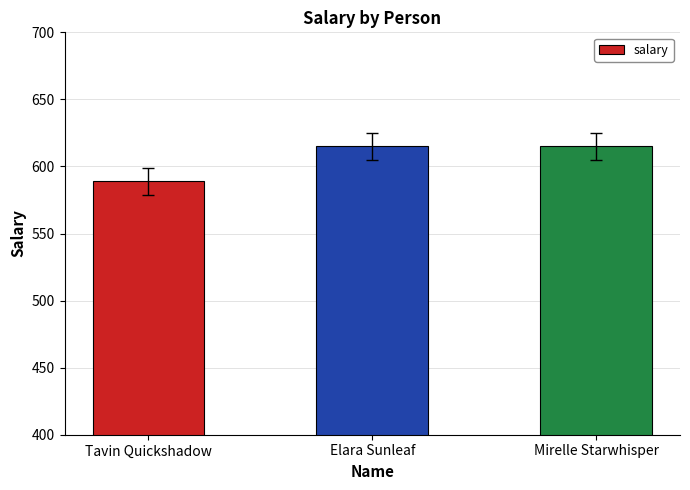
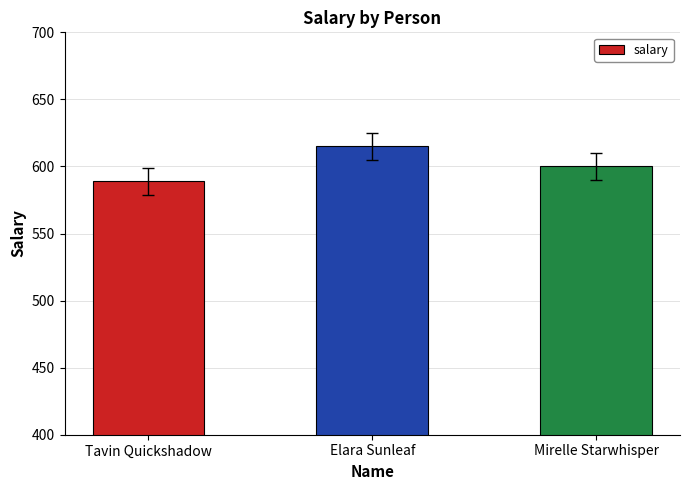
salary, Mirelle Starwhisper: 615 -> 600
